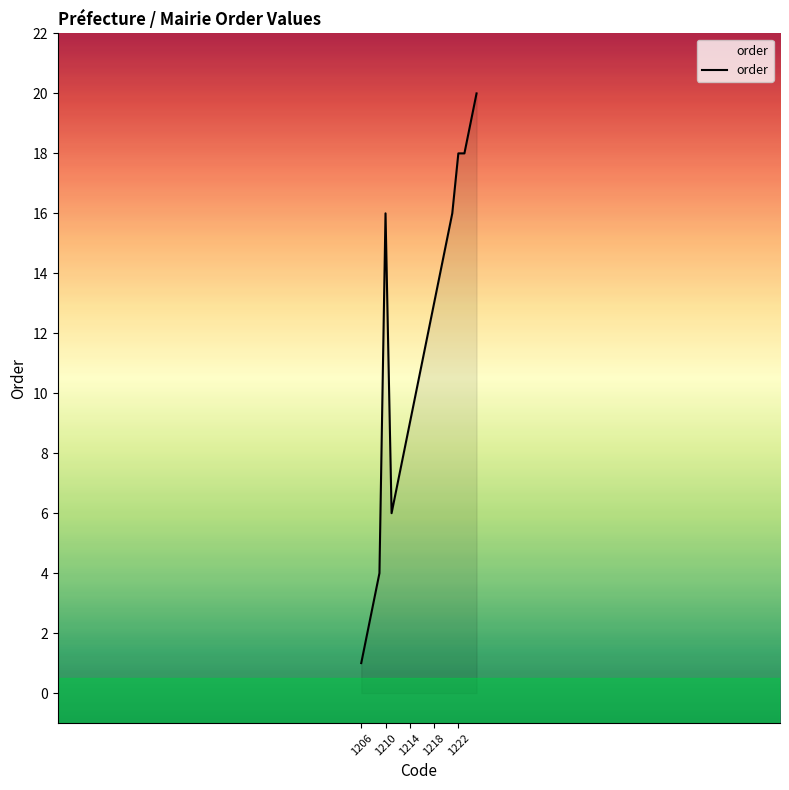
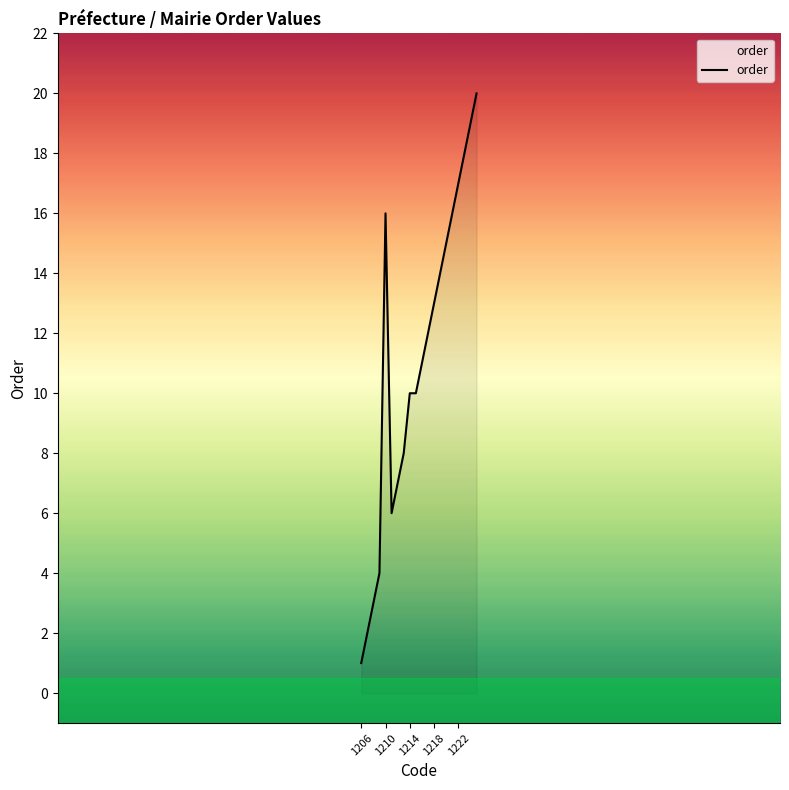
1214: 9 -> 10
1222: 18 -> 17
